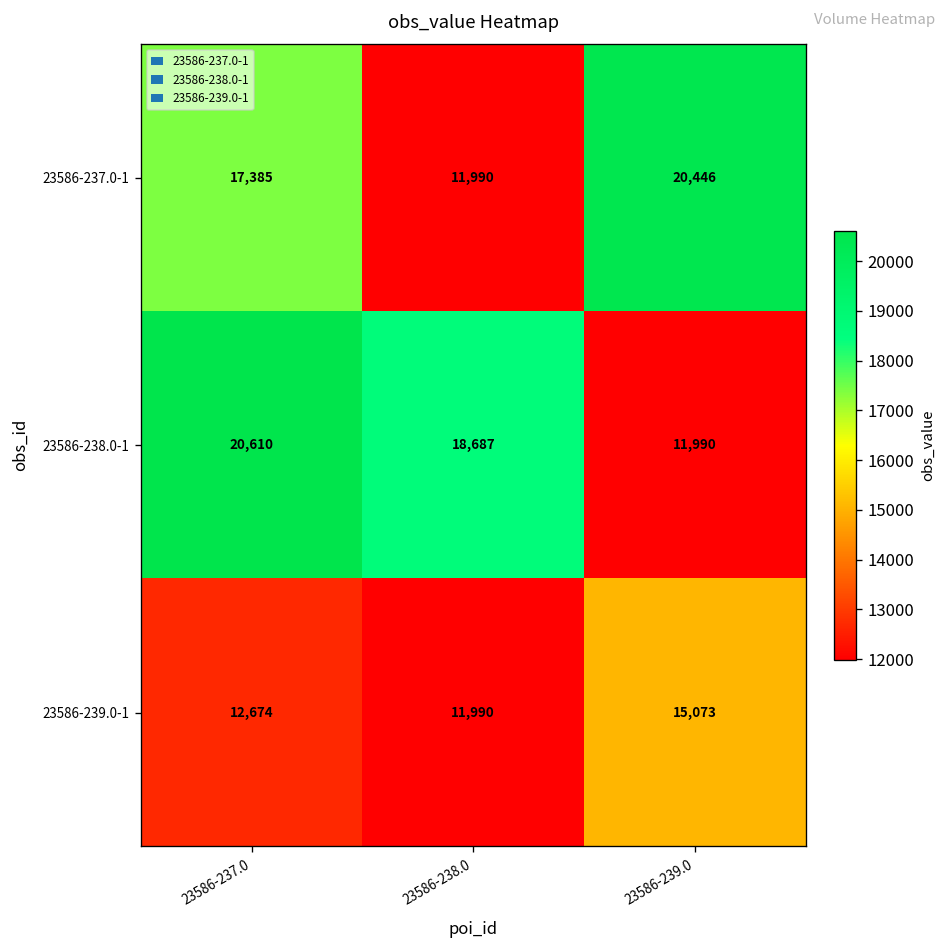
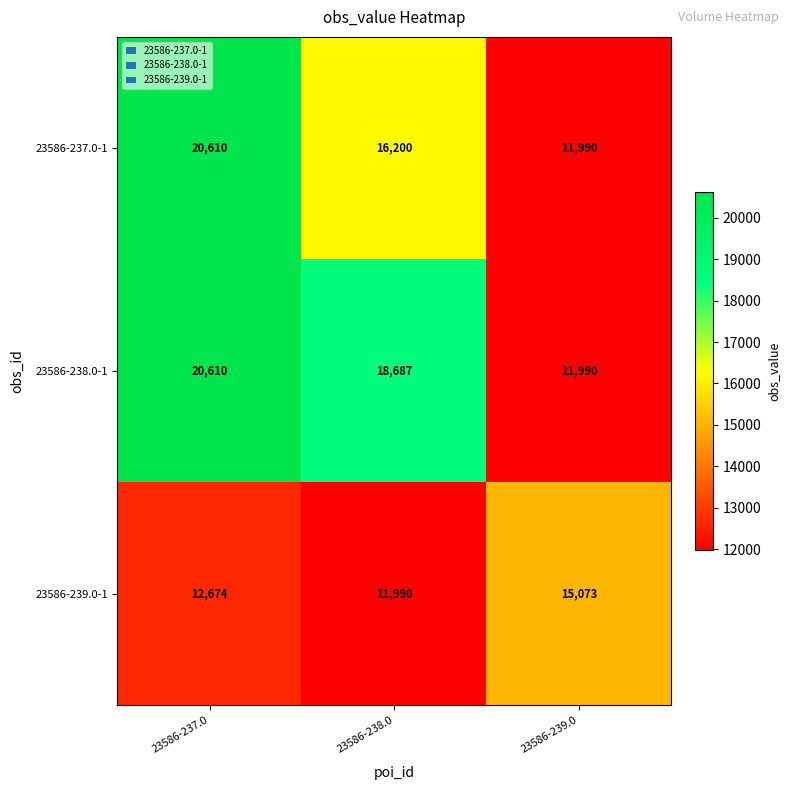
23586-237.0-1, 23586-237.0: 17,385 -> 20,610
23586-237.0-1, 23586-238.0: 11,990 -> 16,200
23586-237.0-1, 23586-239.0: 20,446 -> 11,990
